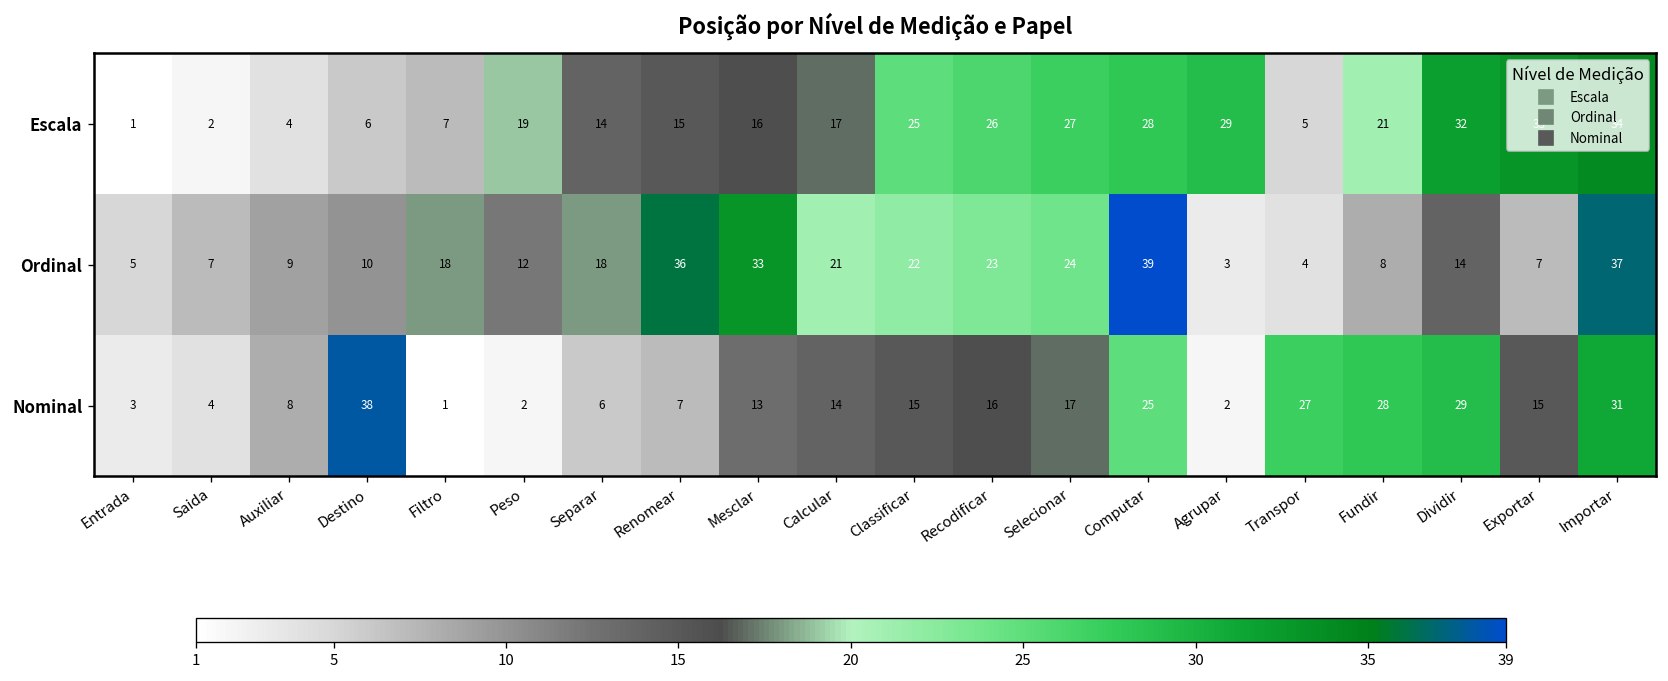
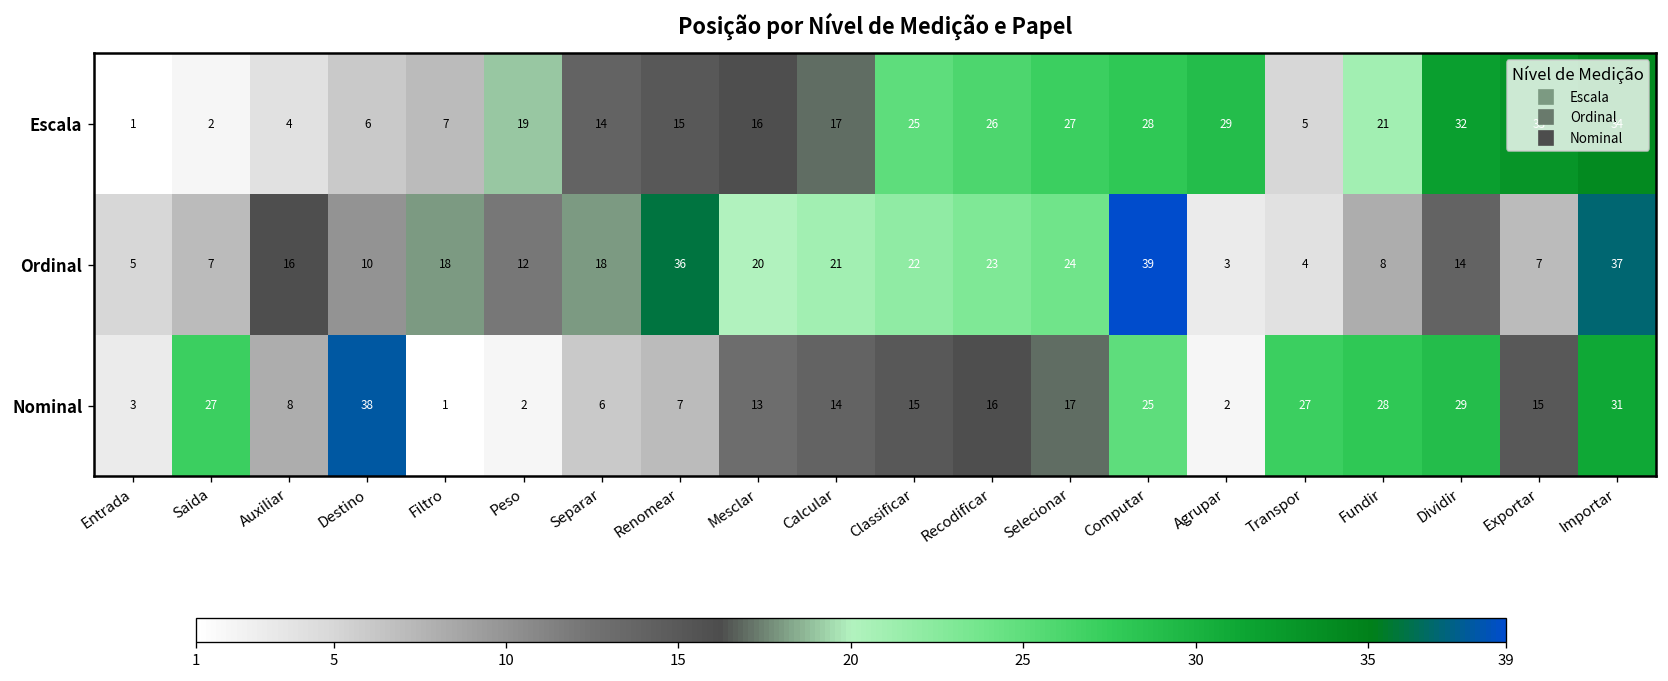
Ordinal, Auxiliar: 9 -> 16
Ordinal, Mesclar: 33 -> 20
Nominal, Saida: 4 -> 27
